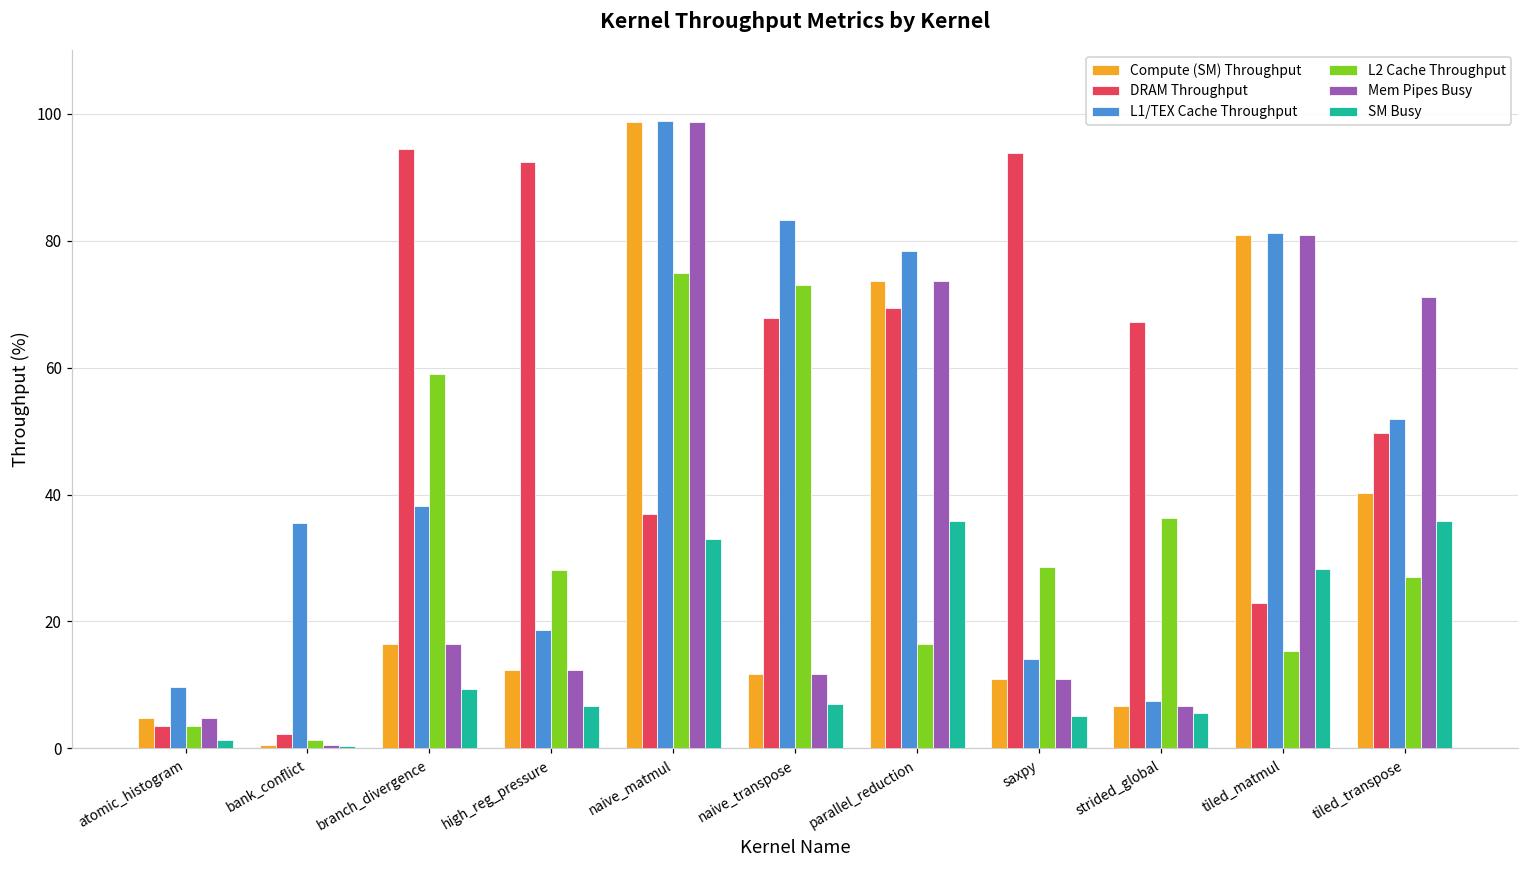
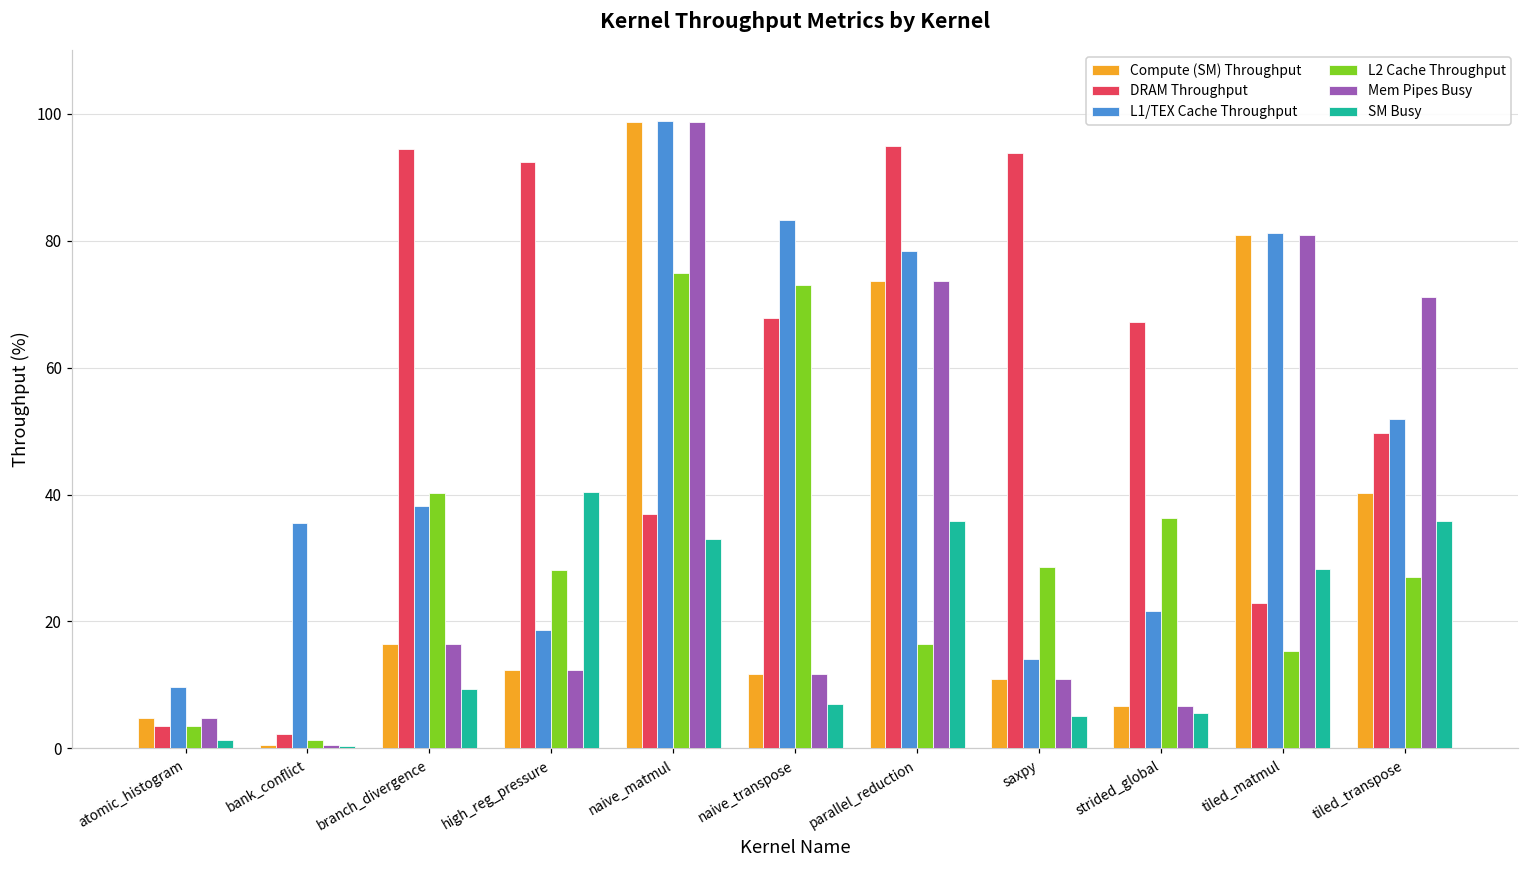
L2 Cache Throughput, branch_divergence: 59 -> 40
SM Busy, high_reg_pressure: 7 -> 40
DRAM Throughput, parallel_reduction: 69 -> 95
L1/TEX Cache Throughput, strided_global: 7 -> 22
